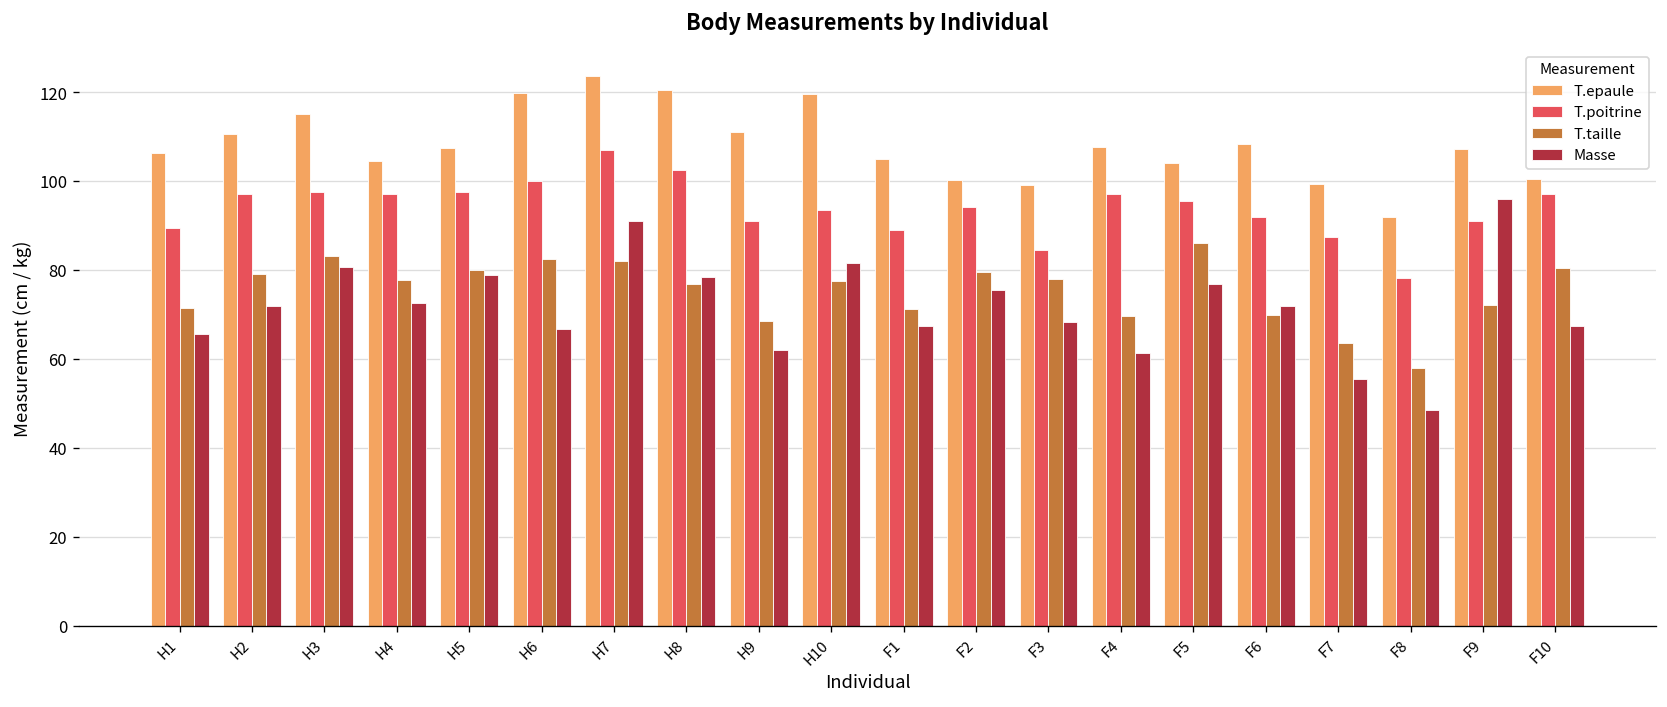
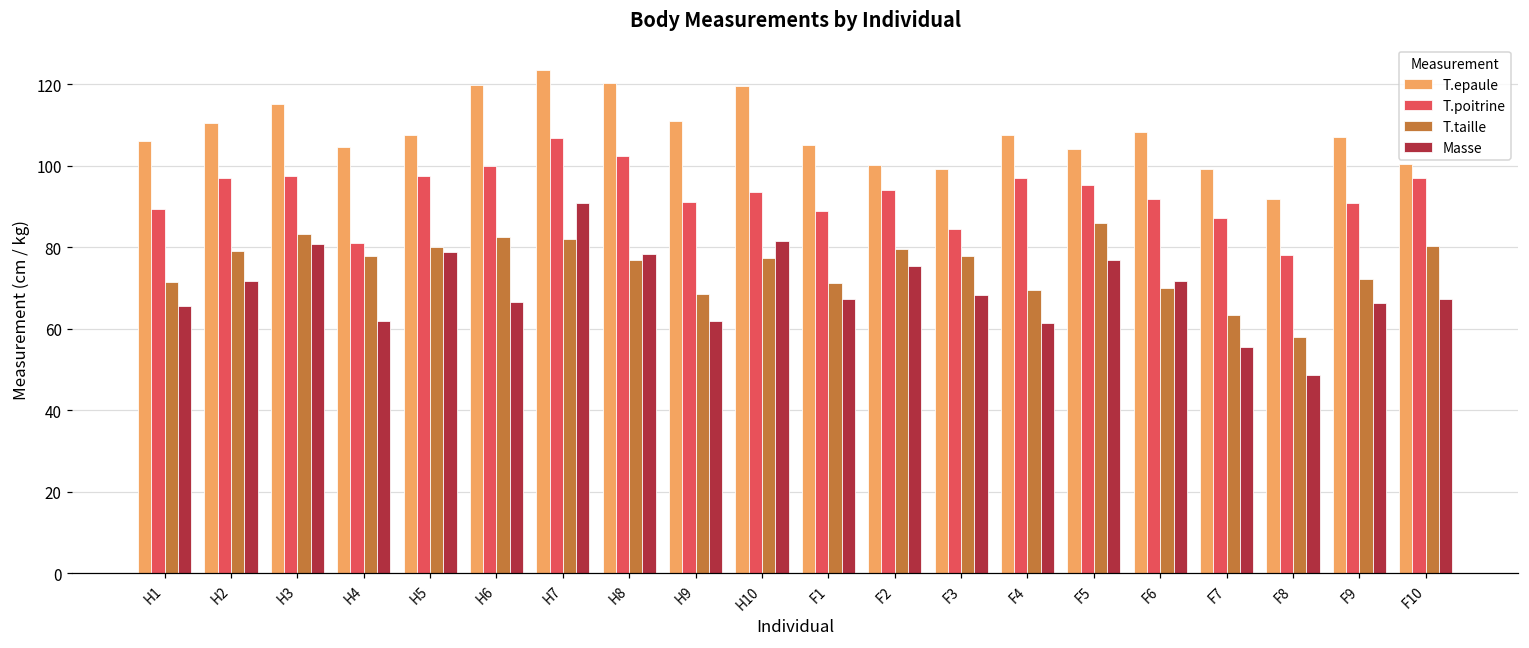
T.poitrine, H4: 97 -> 81
Masse, H4: 73 -> 62
Masse, F9: 96 -> 66
